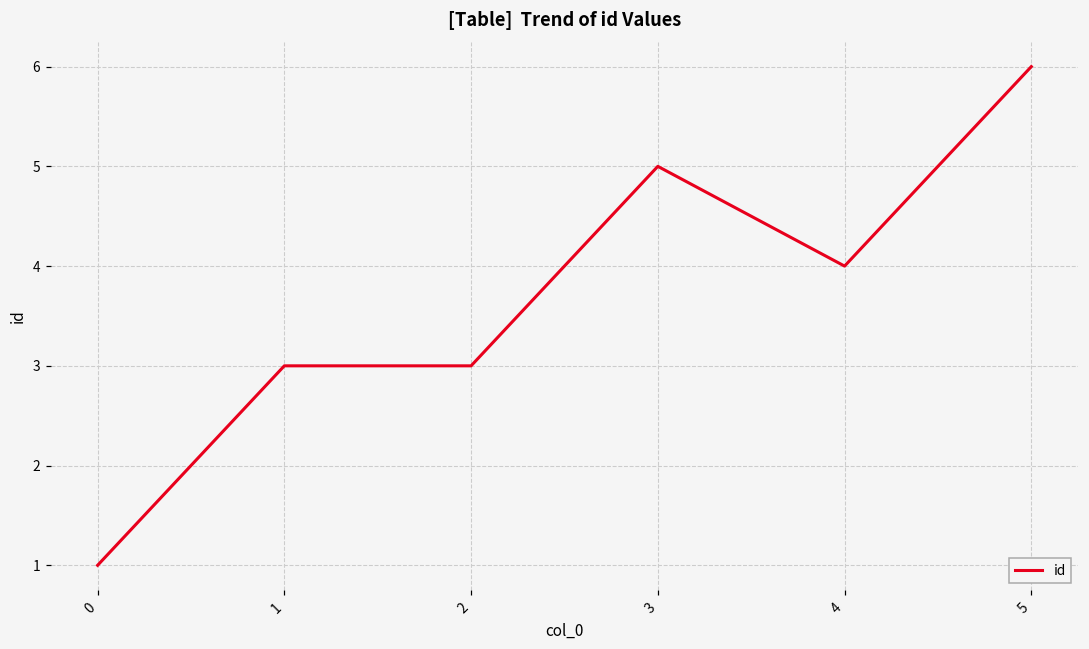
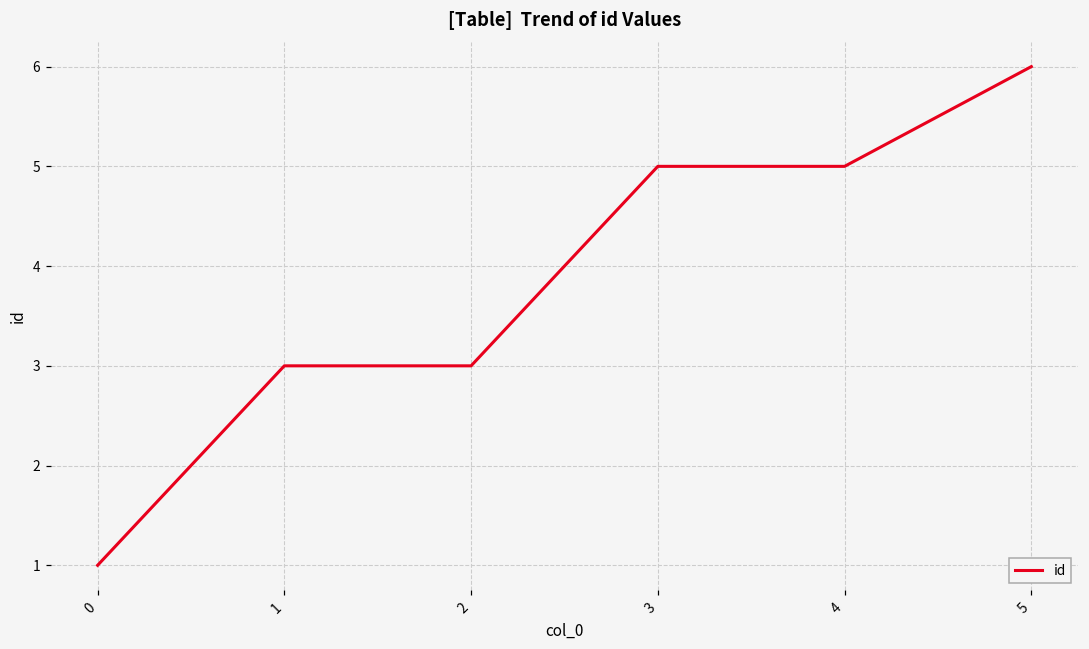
4: 4 -> 5
